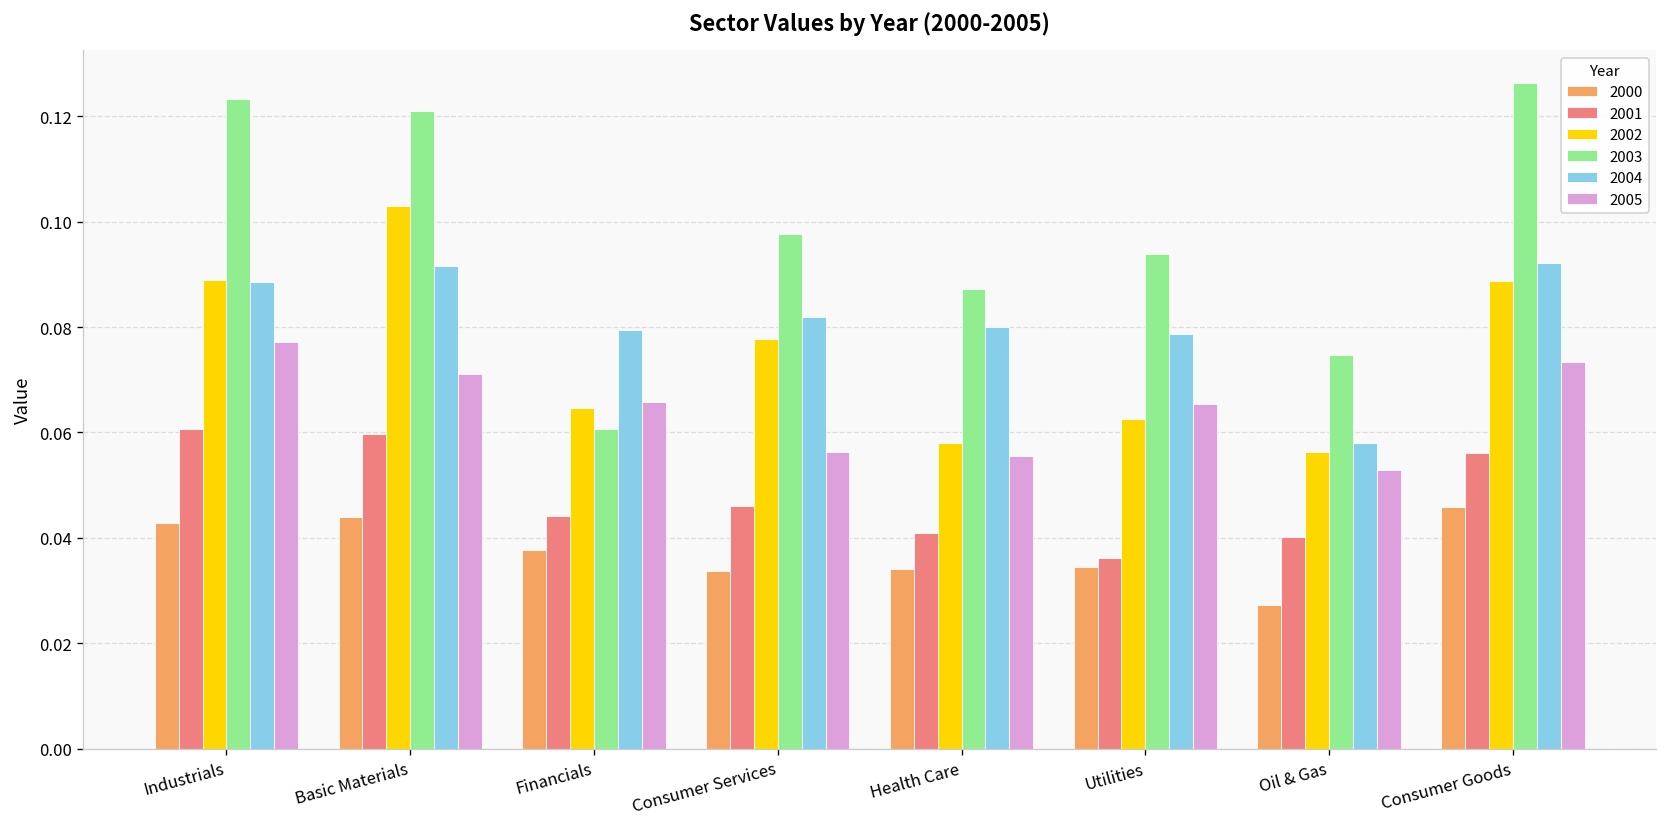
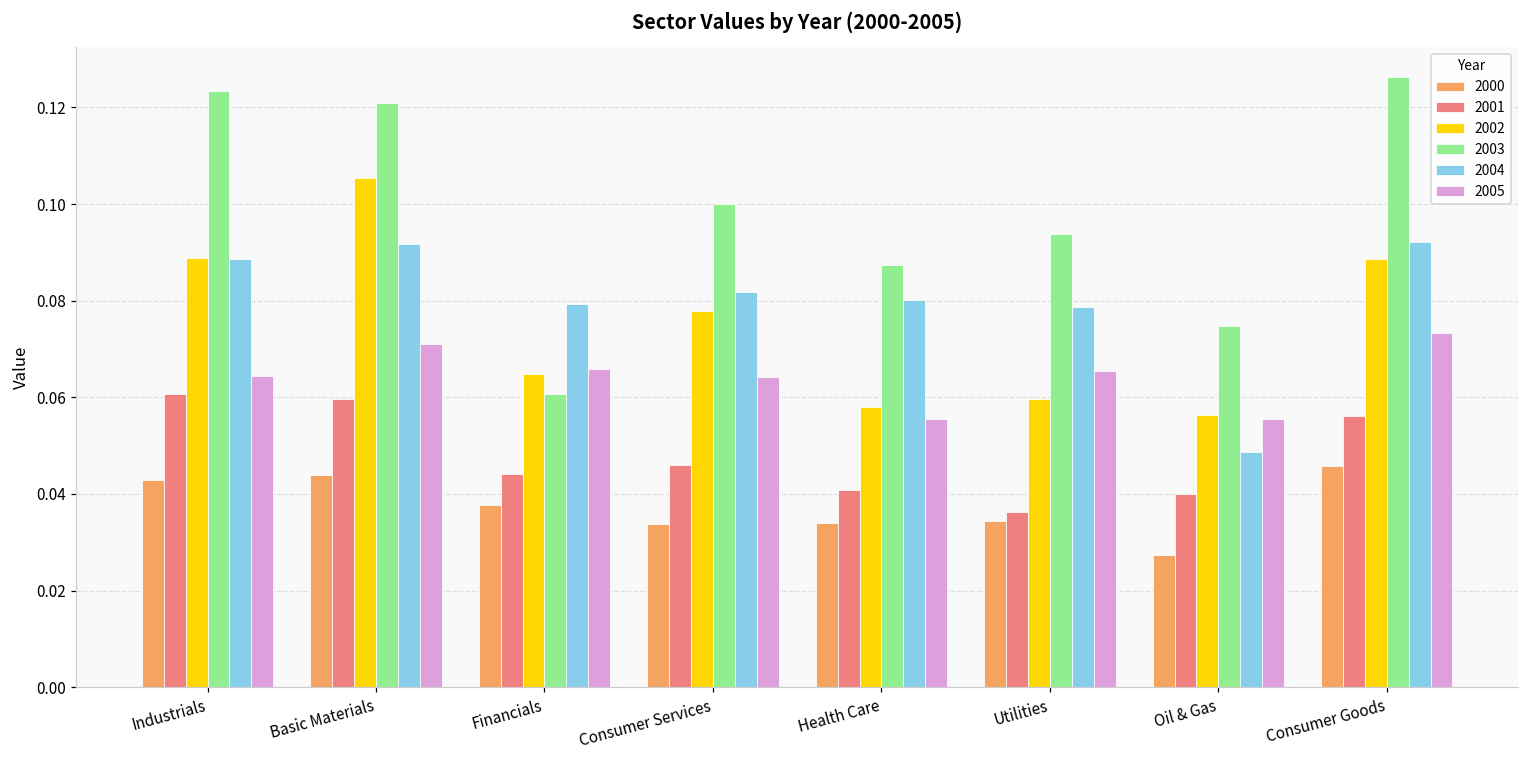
2005, Industrials: 0.077 -> 0.064
2002, Basic Materials: 0.103 -> 0.105
2003, Consumer Services: 0.098 -> 0.100
2005, Consumer Services: 0.056 -> 0.064
2002, Utilities: 0.063 -> 0.060
2004, Oil & Gas: 0.058 -> 0.049
2005, Oil & Gas: 0.053 -> 0.055
